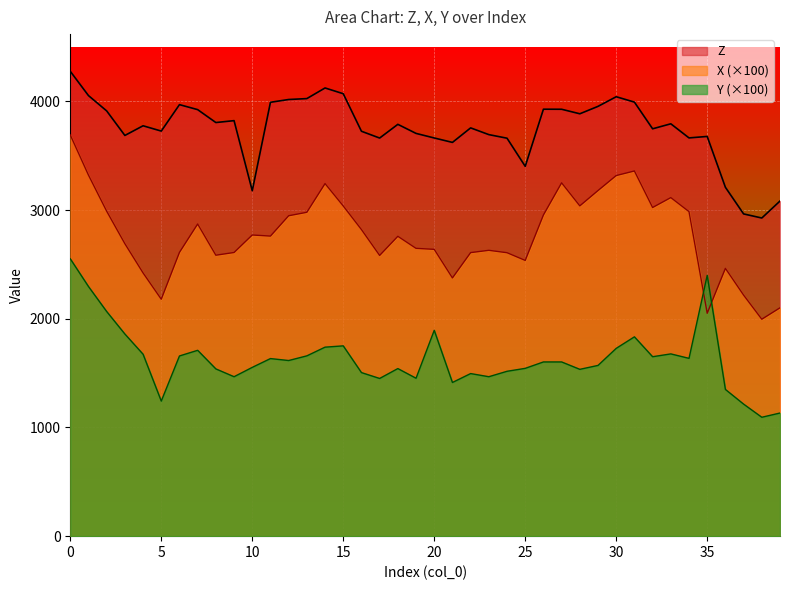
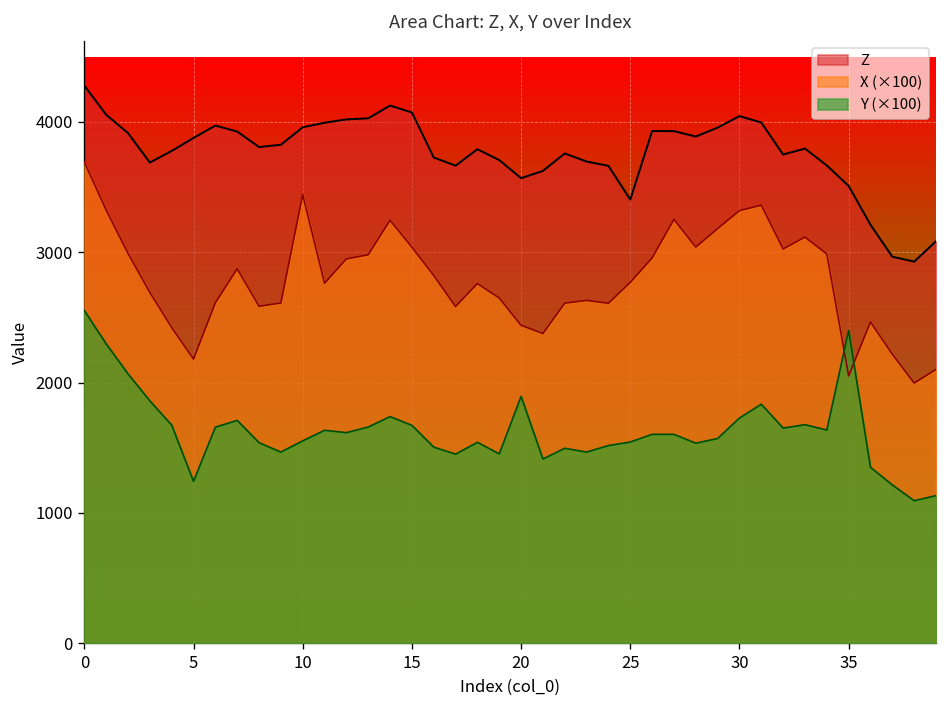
Z, 5: 3730 -> 3880
Z, 10: 3180 -> 3960
X (×100), 10: 2770 -> 3440
Y (×100), 15: 1750 -> 1670
Z, 20: 3660 -> 3570
X (×100), 20: 2640 -> 2440
X (×100), 25: 2540 -> 2770
Z, 35: 3680 -> 3510
